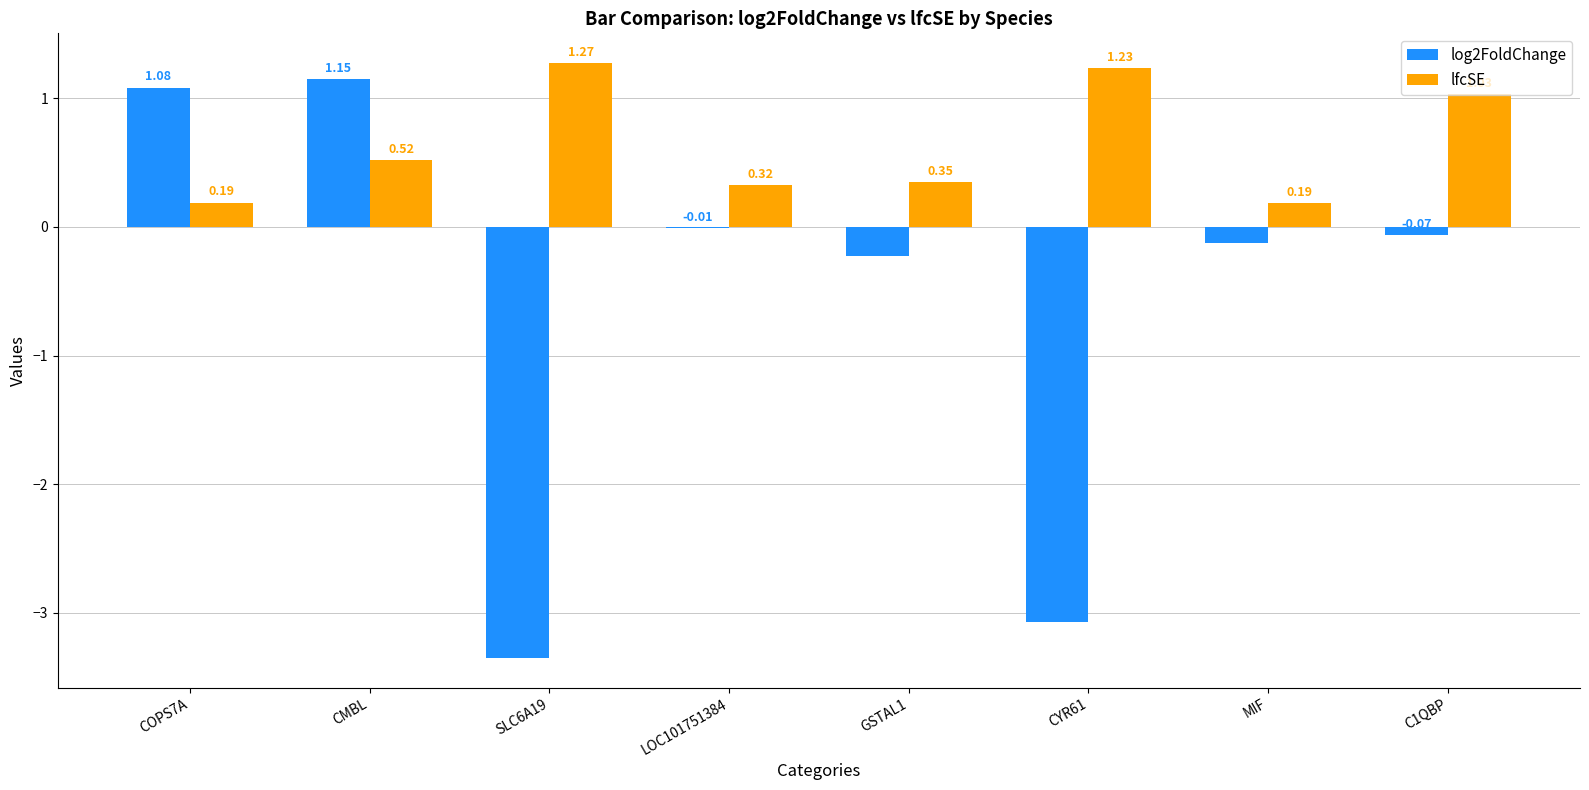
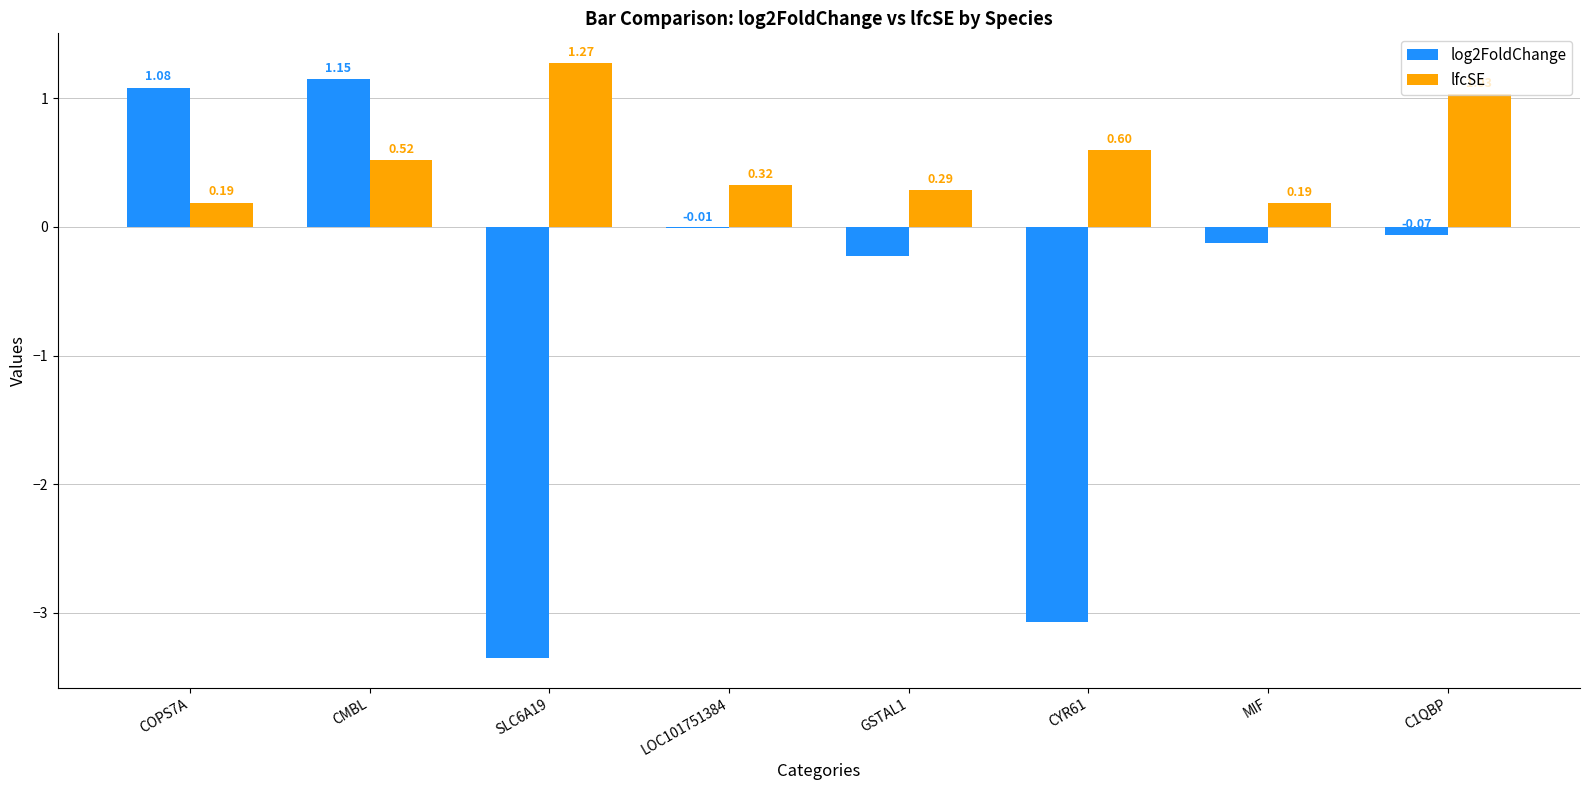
lfcSE, GSTAL1: 0.35 -> 0.29
lfcSE, CYR61: 1.23 -> 0.60
